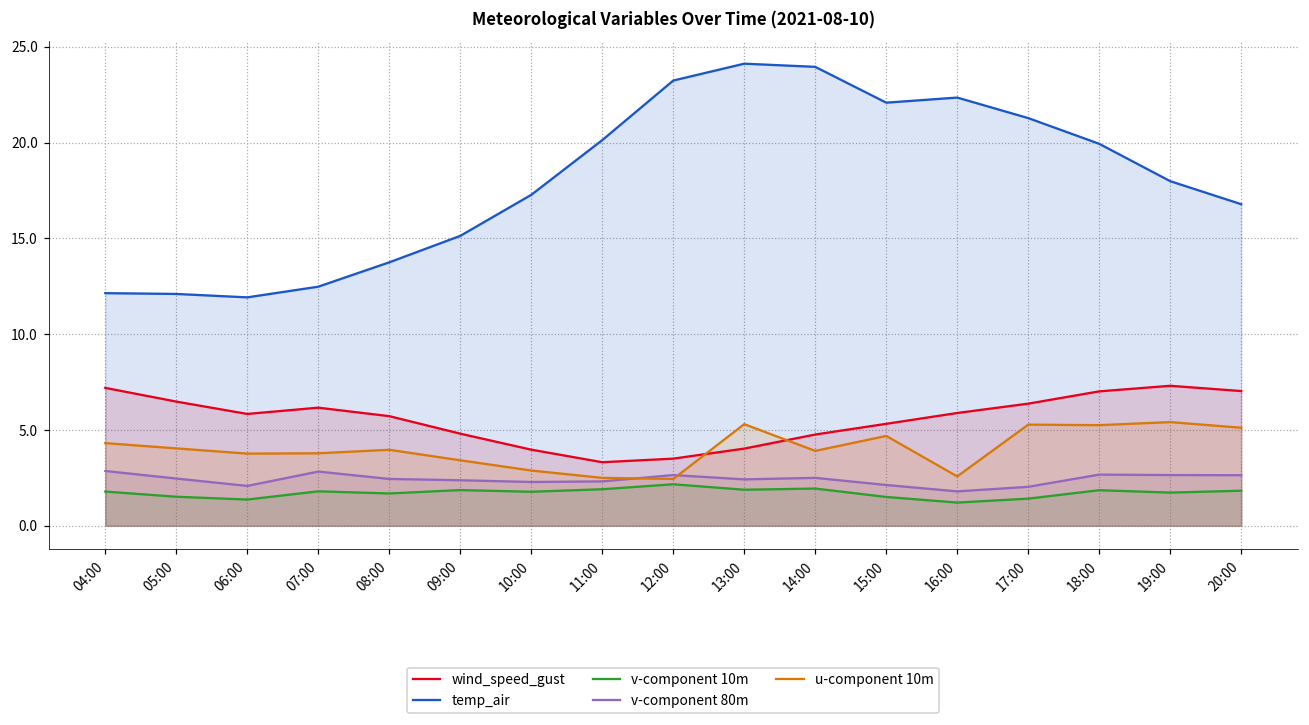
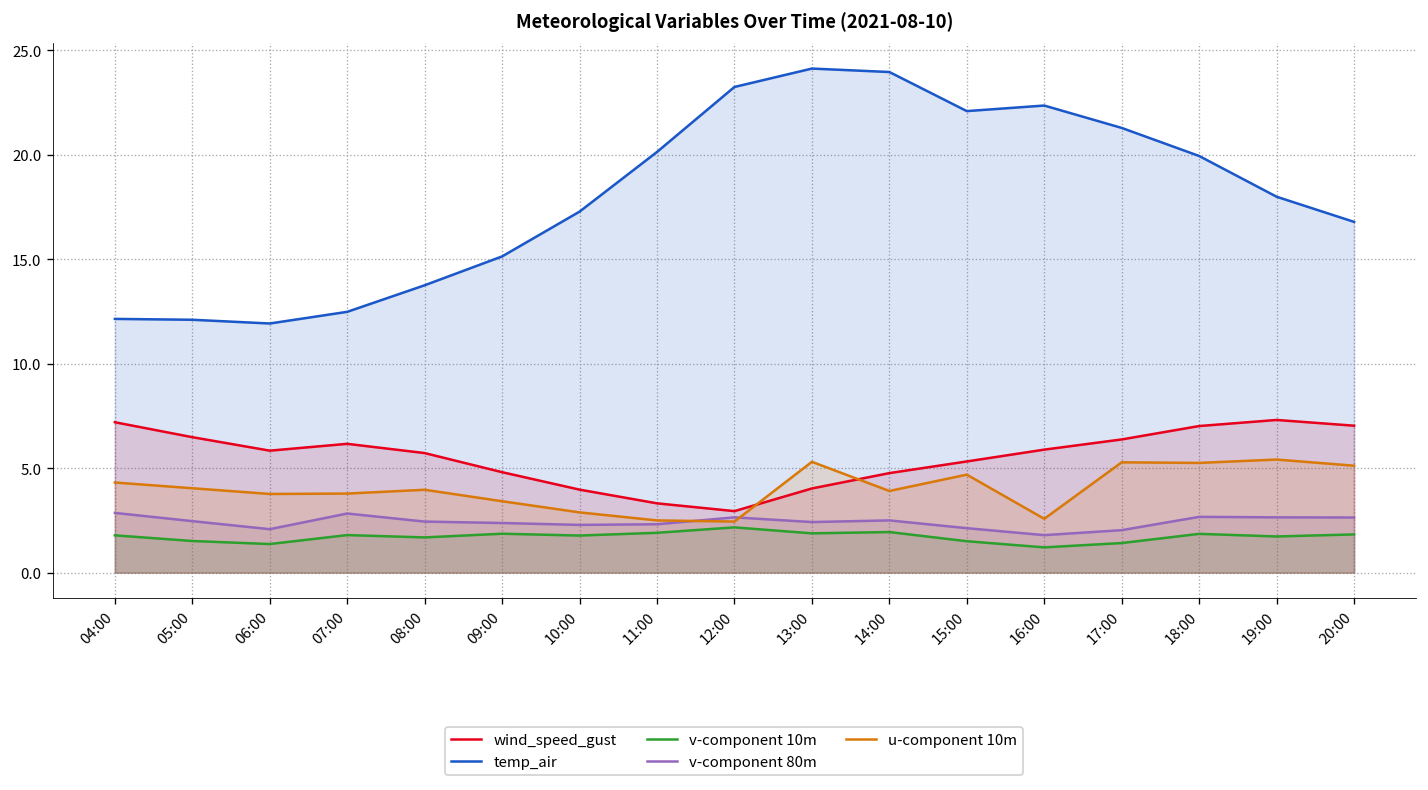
wind_speed_gust, 12:00: 3.5 -> 2.9
